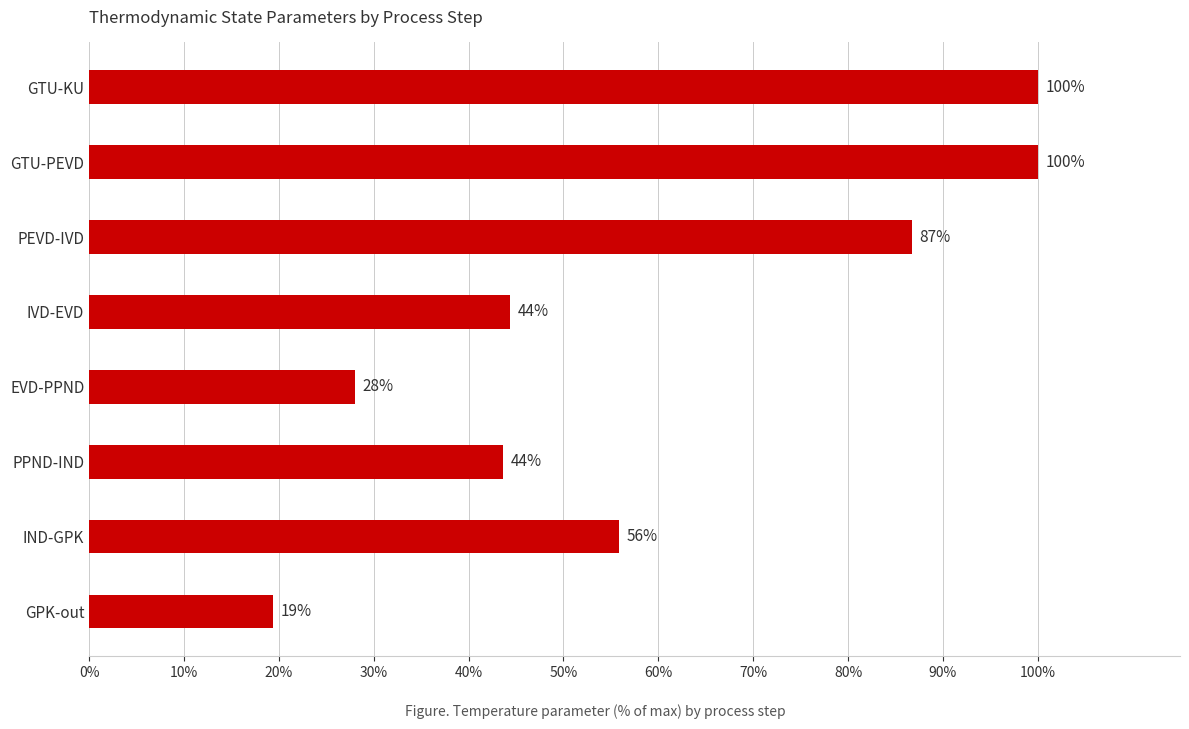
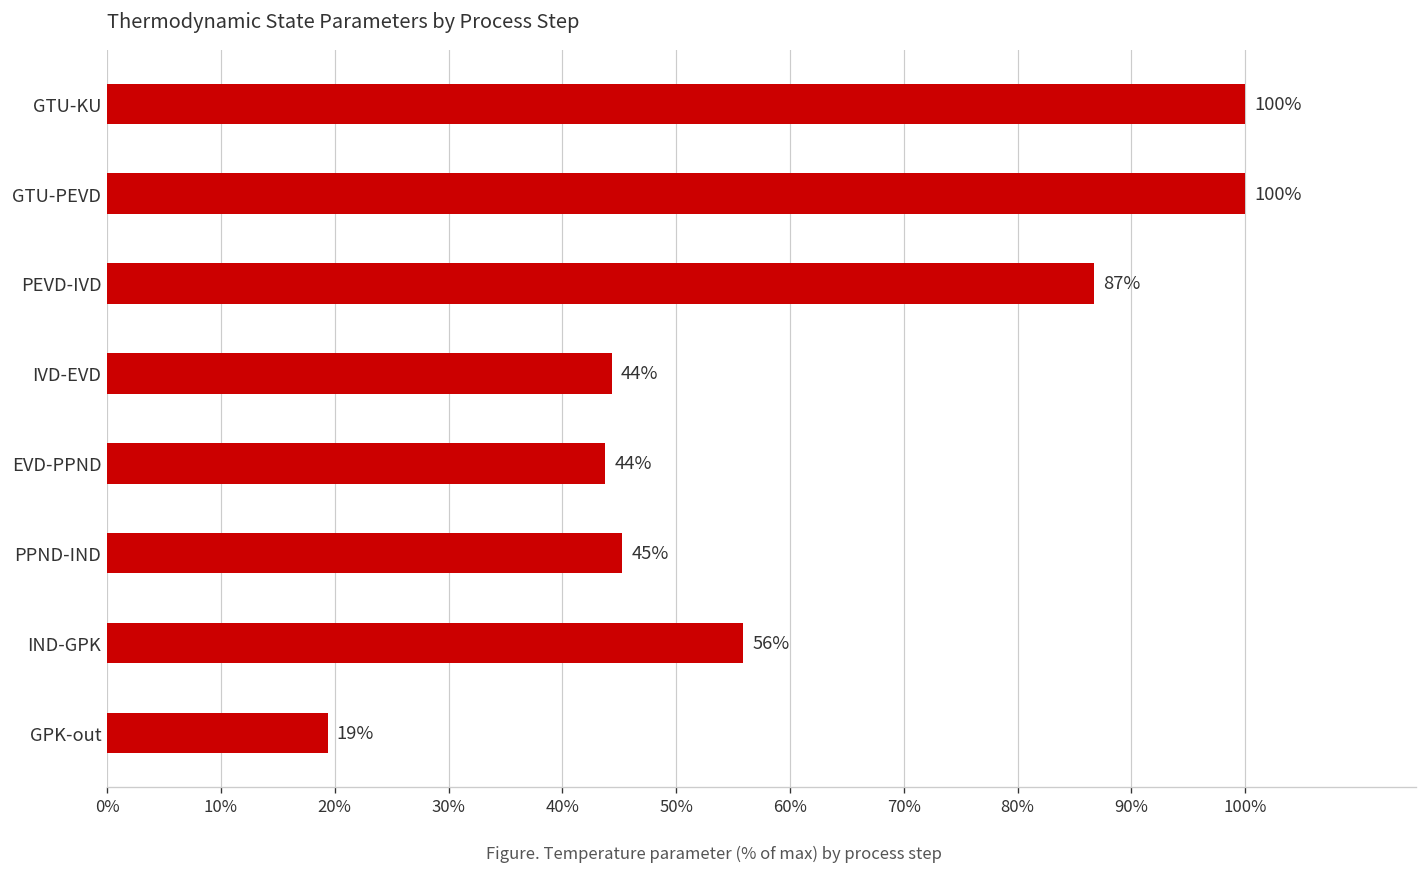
EVD-PPND: 28% -> 44%
PPND-IND: 44% -> 45%
